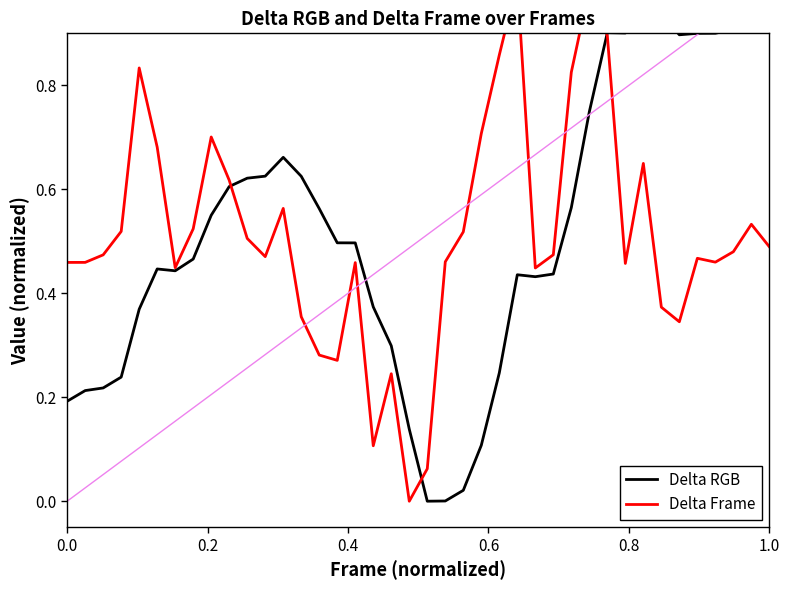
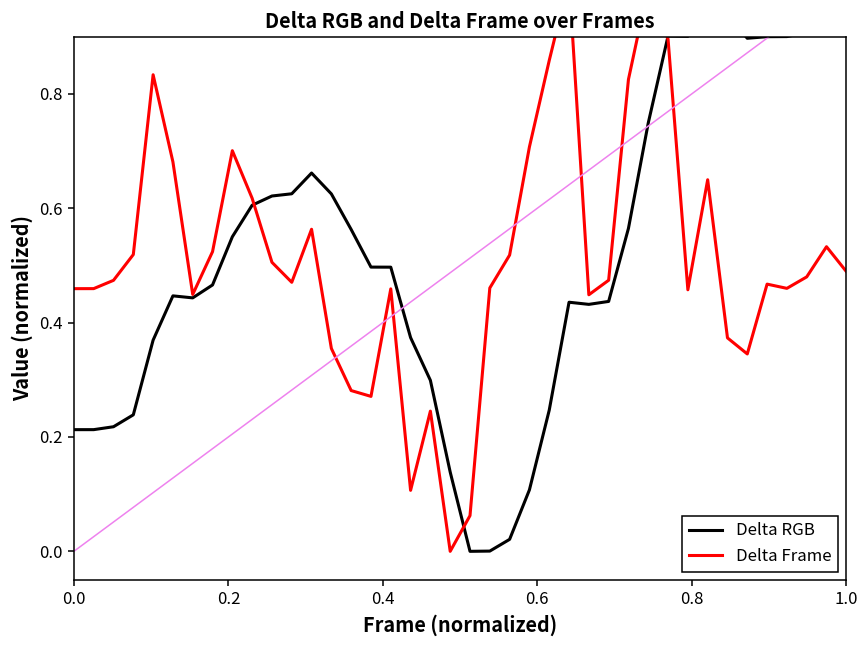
Delta RGB, 0.0: 0.19 -> 0.21
